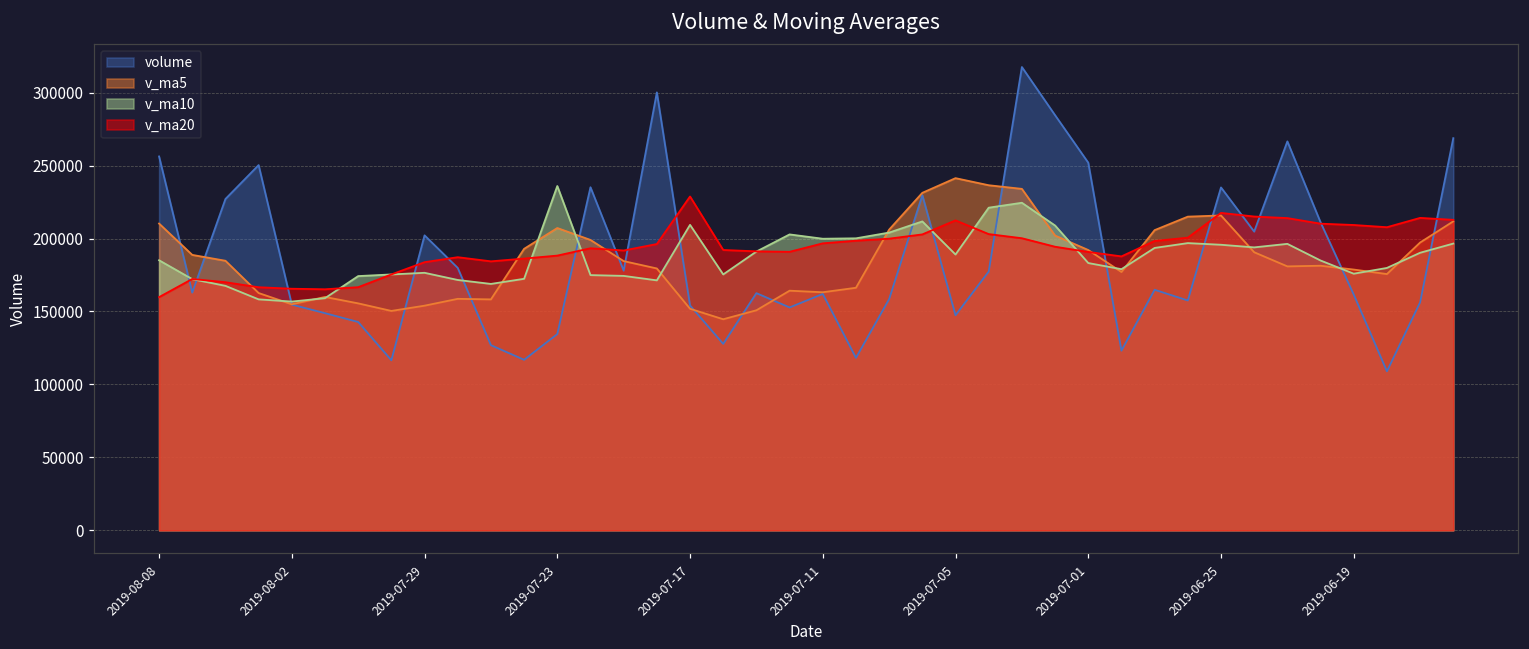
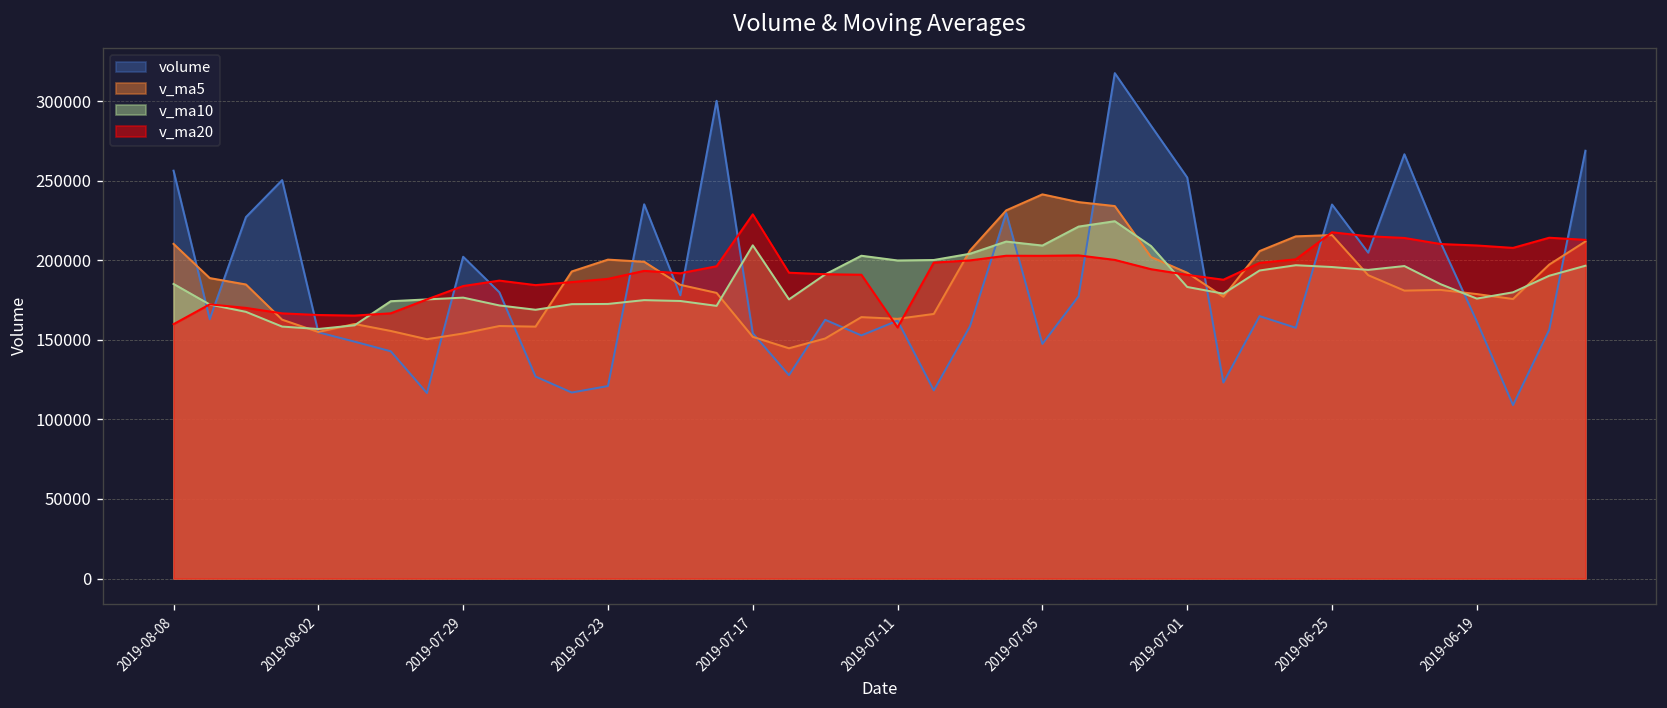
volume, 2019-07-23: 135000 -> 121000
v_ma5, 2019-07-23: 207000 -> 200000
v_ma10, 2019-07-23: 236000 -> 173000
v_ma20, 2019-07-11: 197000 -> 158000
v_ma10, 2019-07-05: 189000 -> 209000
v_ma20, 2019-07-05: 212000 -> 203000
